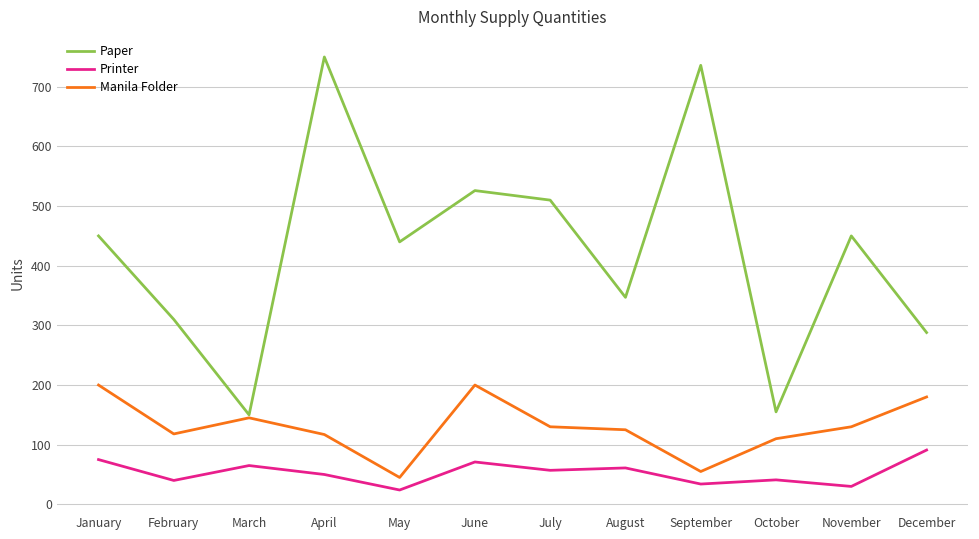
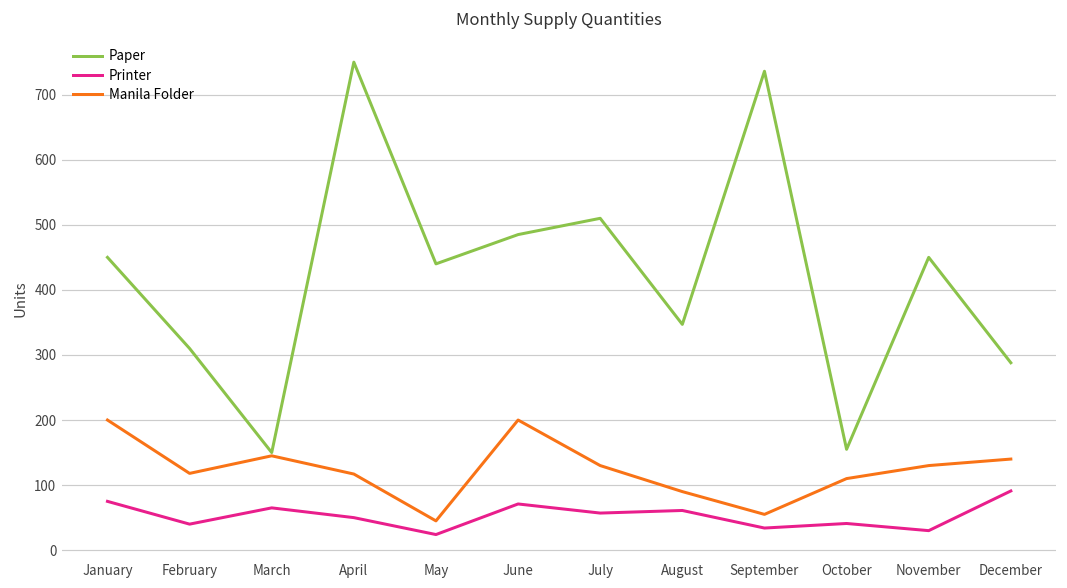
Paper, June: 530 -> 490
Manila Folder, August: 130 -> 90
Manila Folder, December: 180 -> 140
